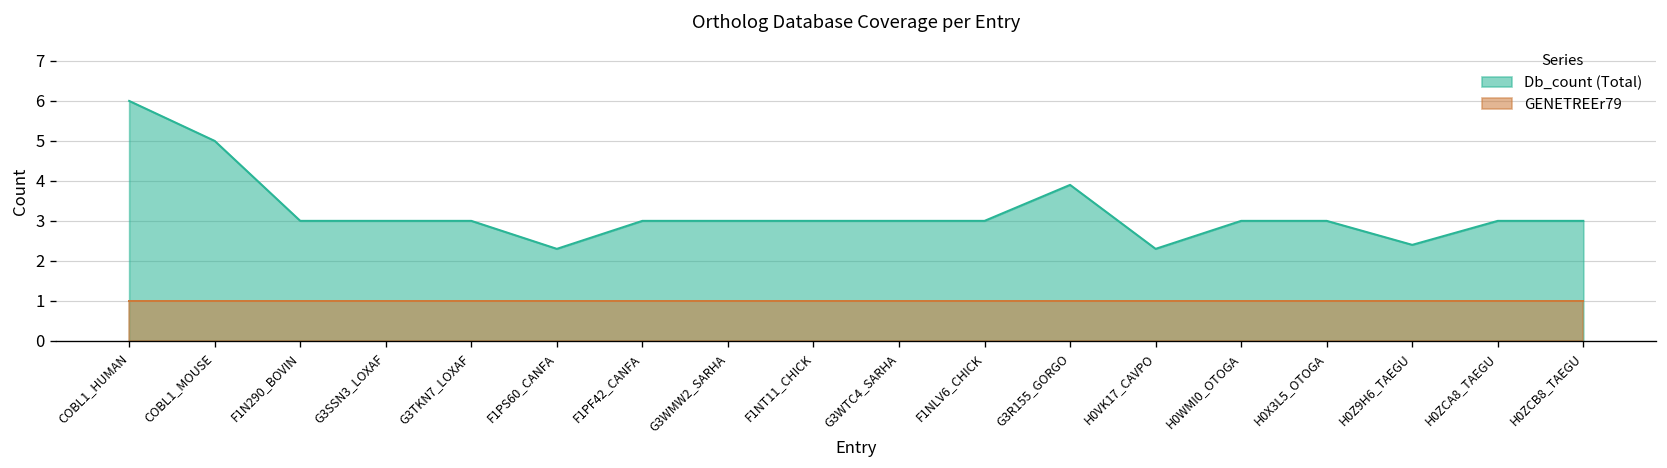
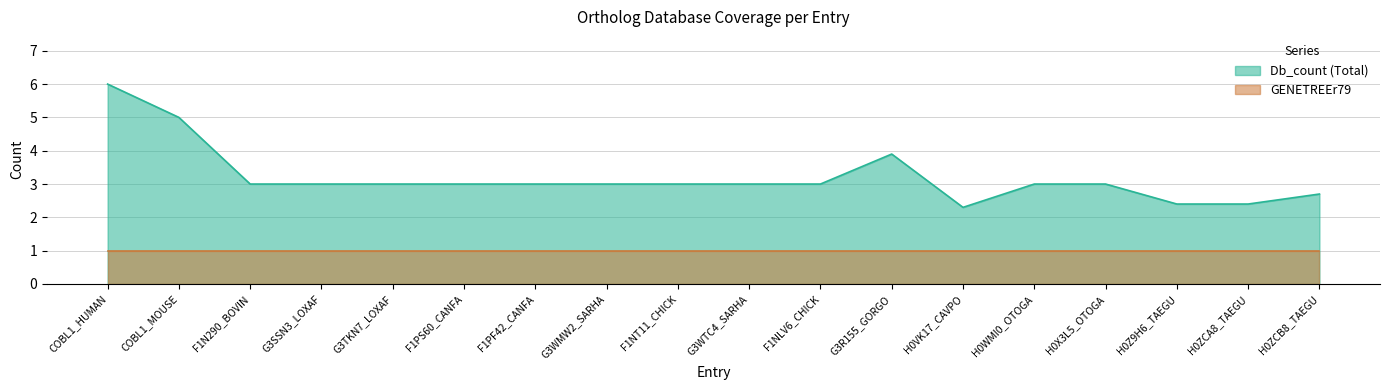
Db_count (Total), F1PS60_CANFA: 2.3 -> 3.0
Db_count (Total), H0ZCA8_TAEGU: 3.0 -> 2.4
Db_count (Total), H0ZCB8_TAEGU: 3.0 -> 2.7
